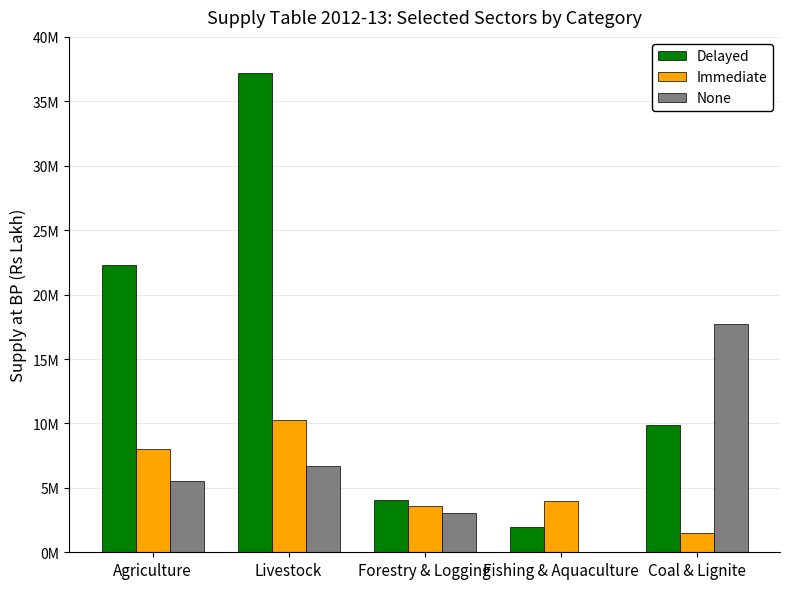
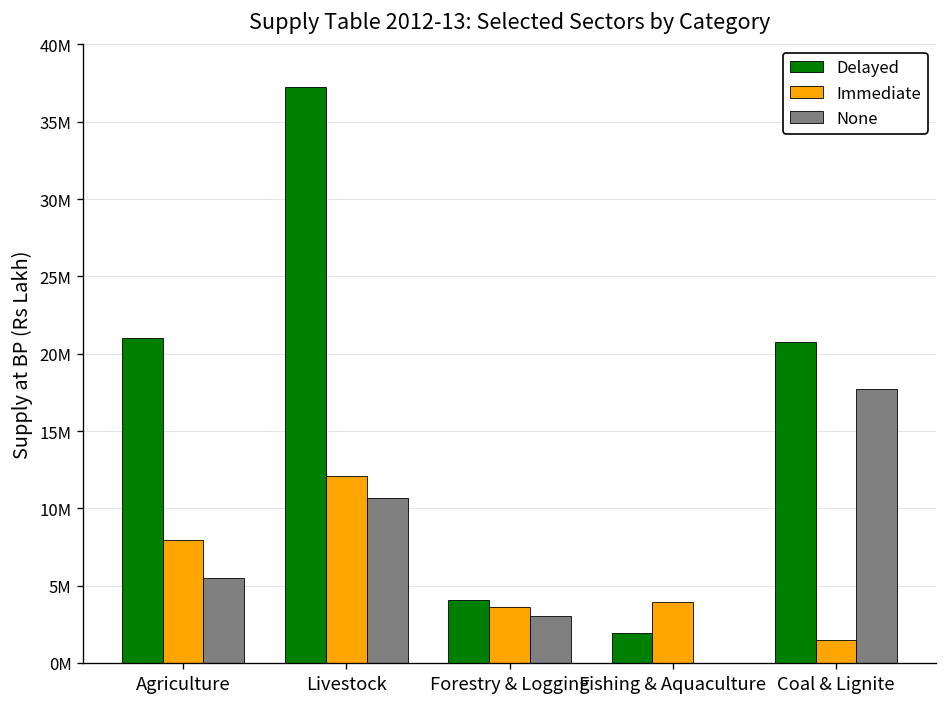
Delayed, Agriculture: 22300000 -> 21000000
Immediate, Livestock: 10300000 -> 12100000
None, Livestock: 6700000 -> 10700000
Delayed, Coal & Lignite: 9900000 -> 20800000
